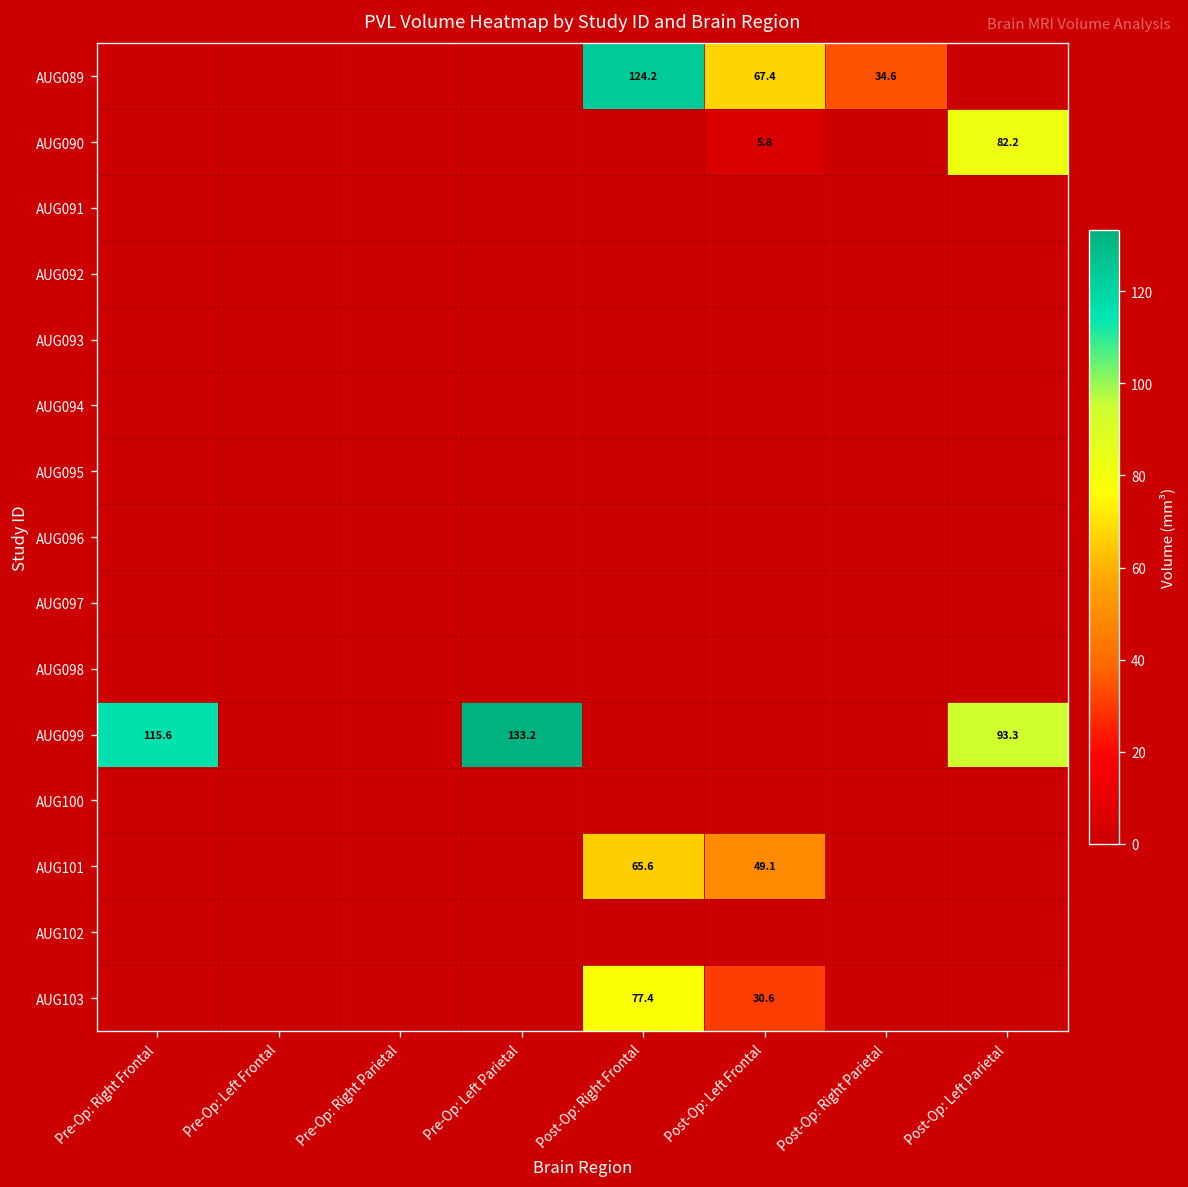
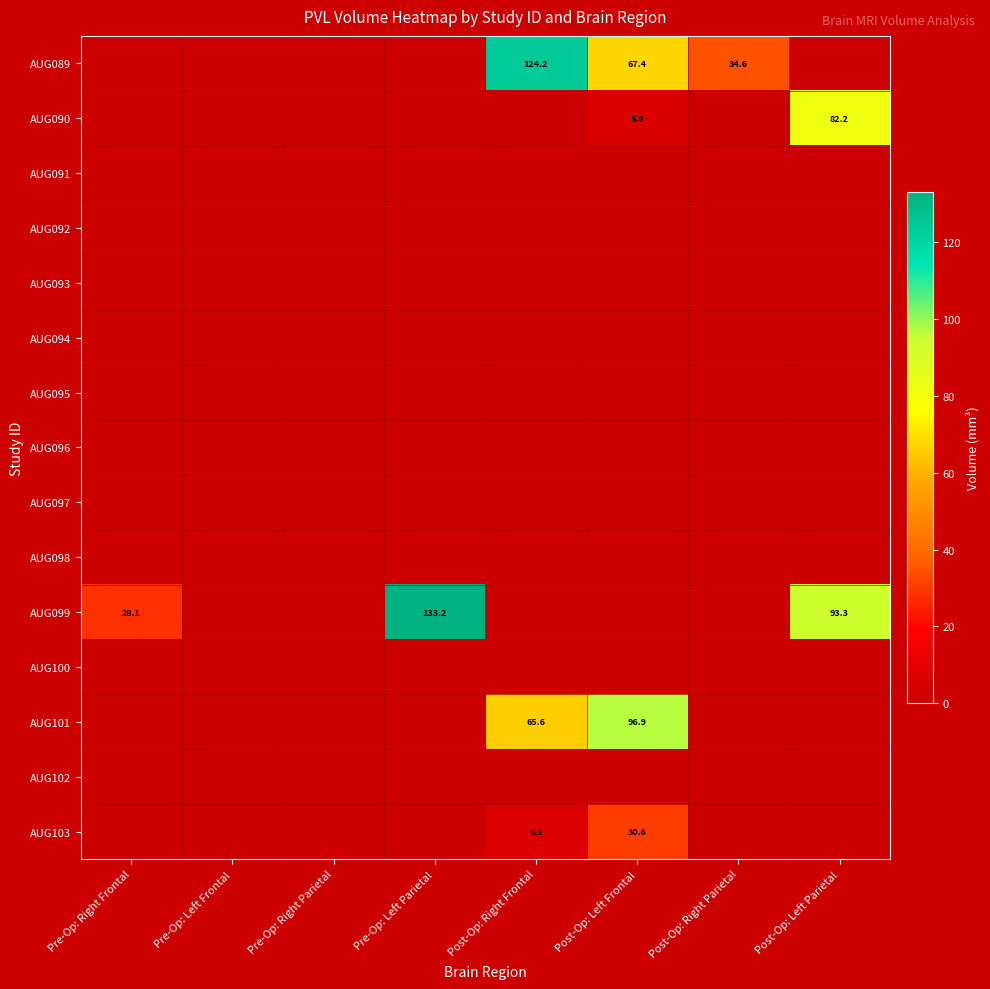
AUG099, Pre-Op: Right Frontal: 115.6 -> 28.1
AUG101, Post-Op: Left Frontal: 49.1 -> 96.9
AUG103, Post-Op: Right Frontal: 77.4 -> 6.1
